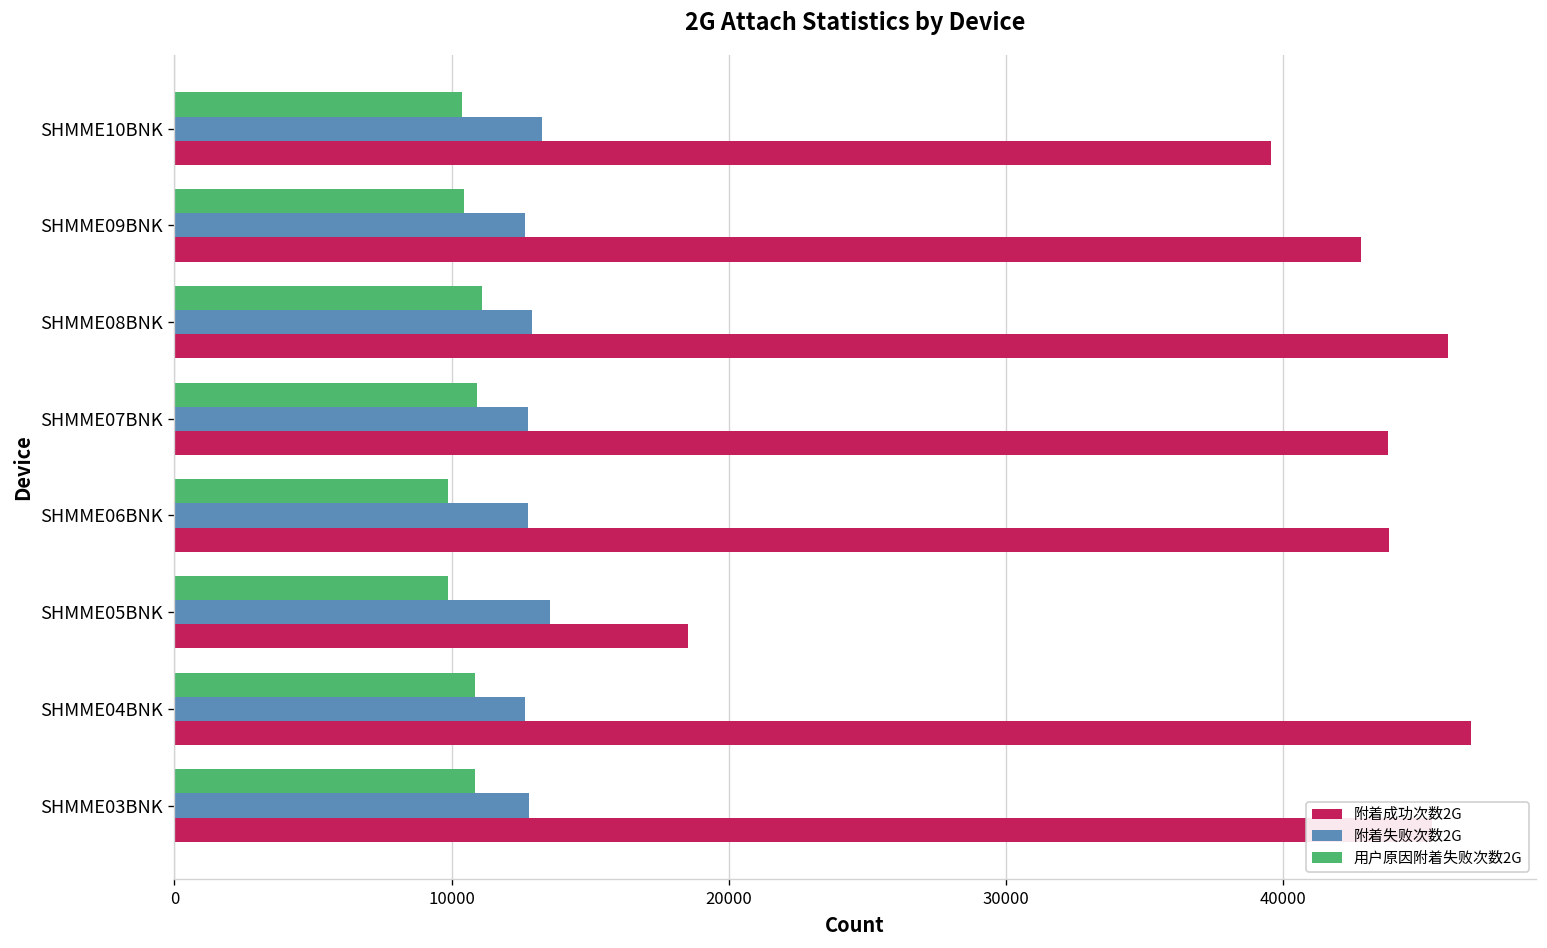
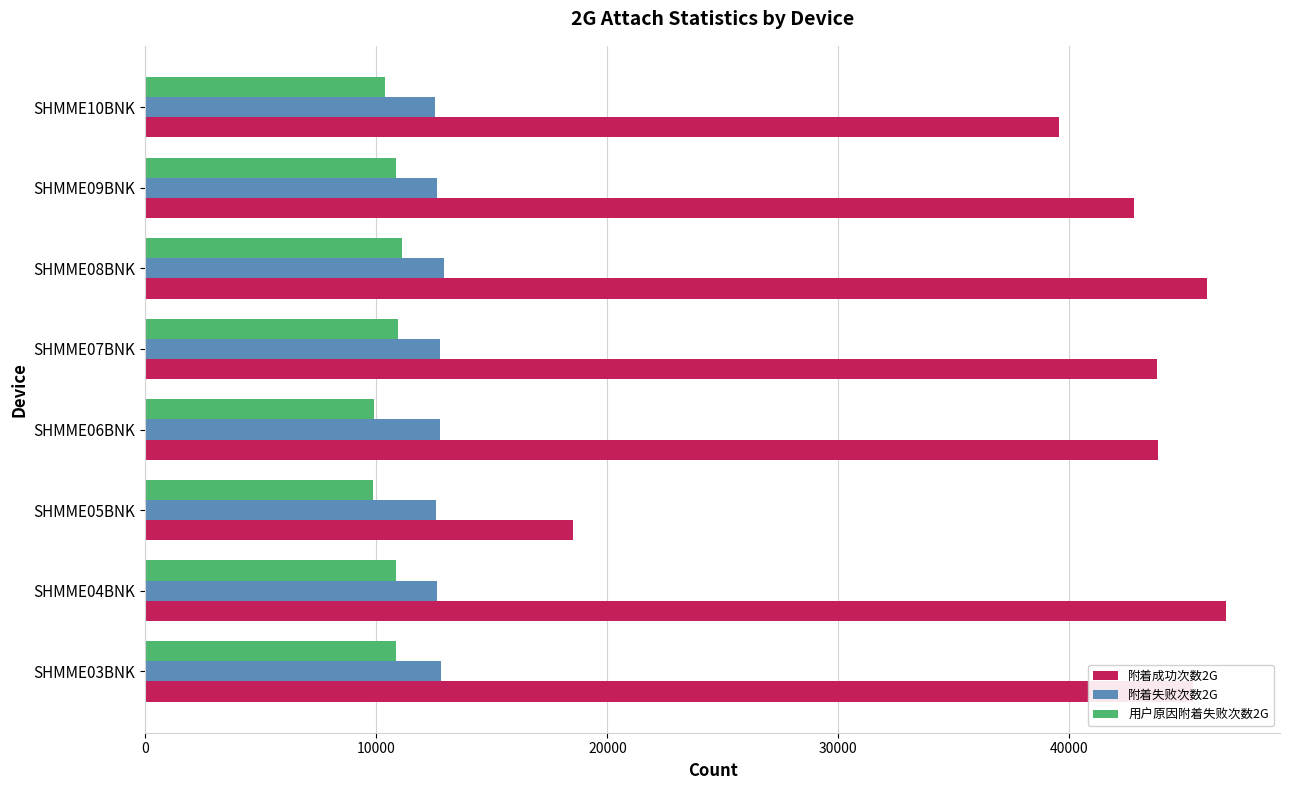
附着失败次数2G, SHMME10BNK: 13200 -> 12500
用户原因附着失败次数2G, SHMME09BNK: 10500 -> 10900
附着失败次数2G, SHMME05BNK: 13500 -> 12600
